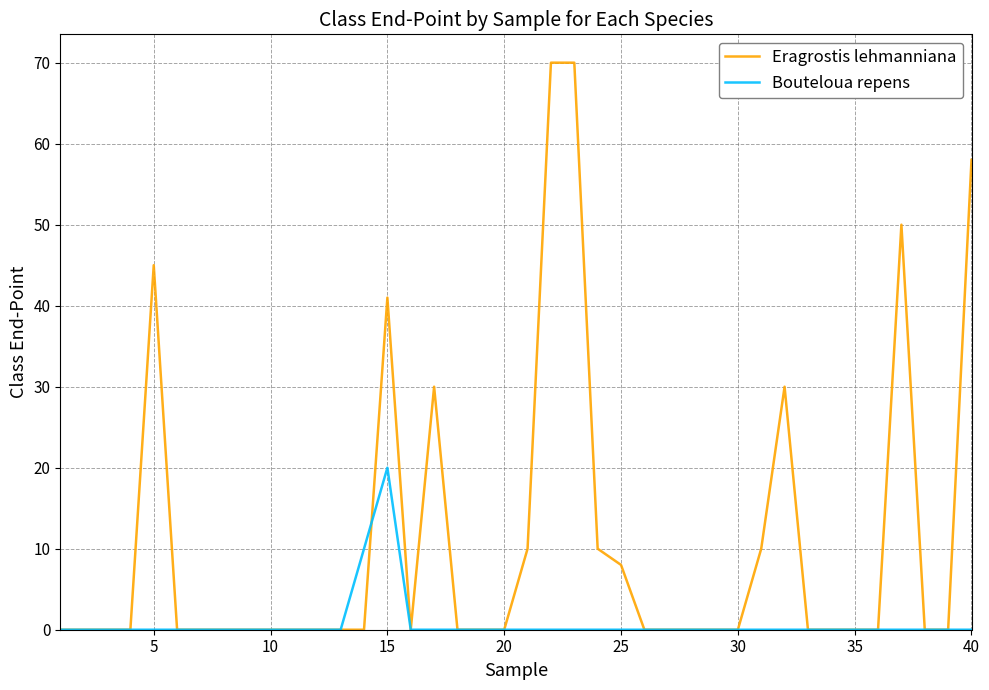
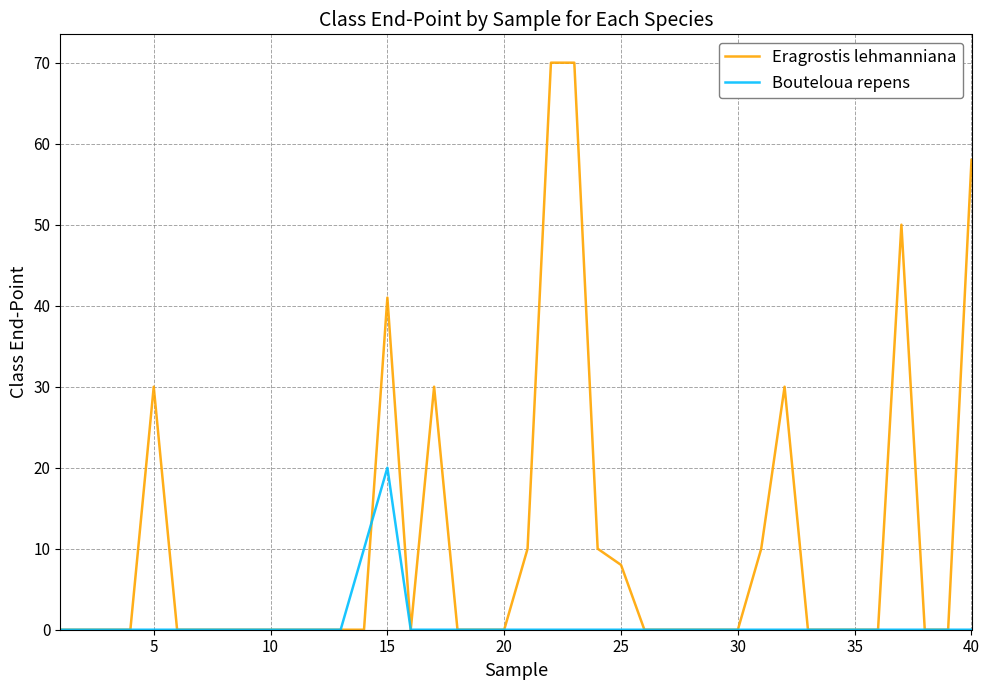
Eragrostis lehmanniana, 5: 45 -> 30
